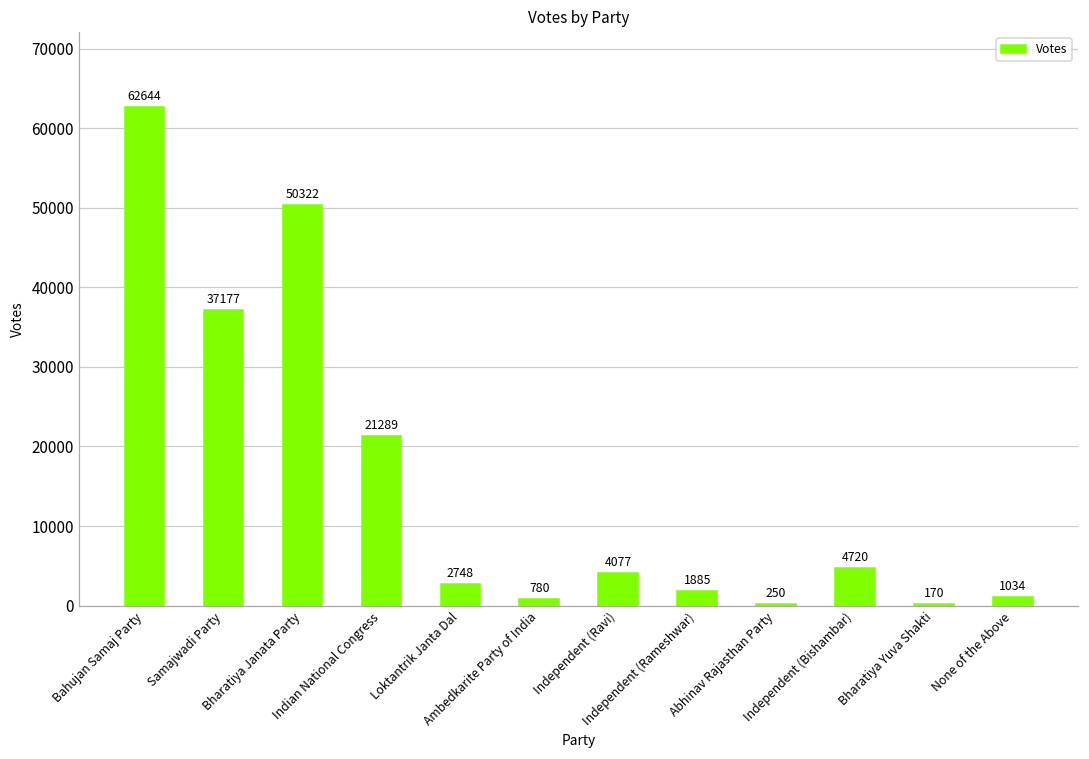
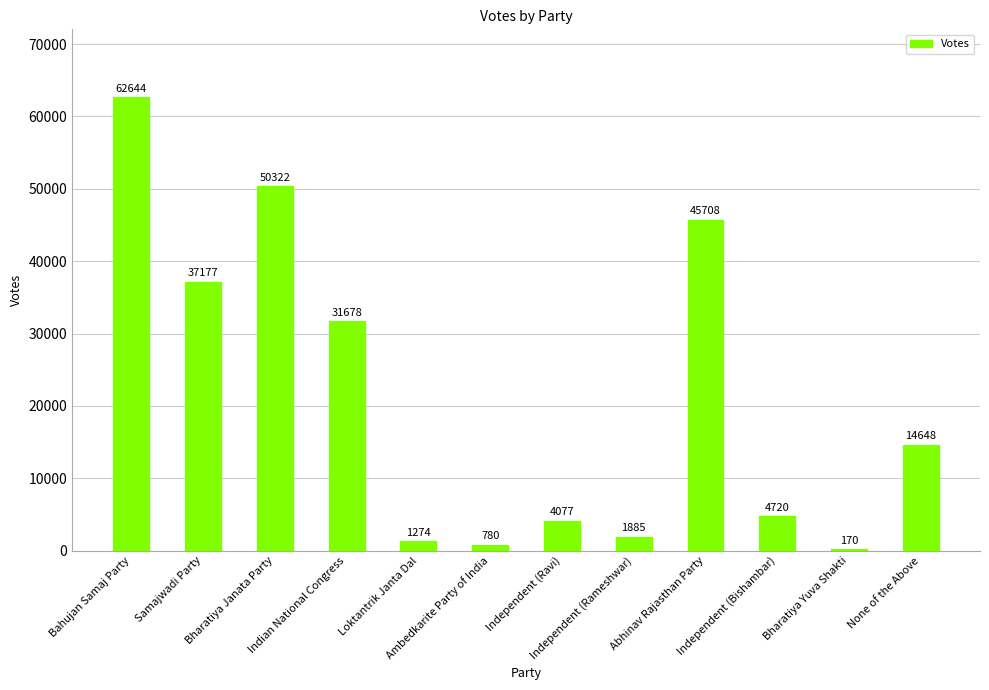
Indian National Congress: 21289 -> 31678
Loktantrik Janta Dal: 2748 -> 1274
Abhinav Rajasthan Party: 250 -> 45708
None of the Above: 1034 -> 14648
